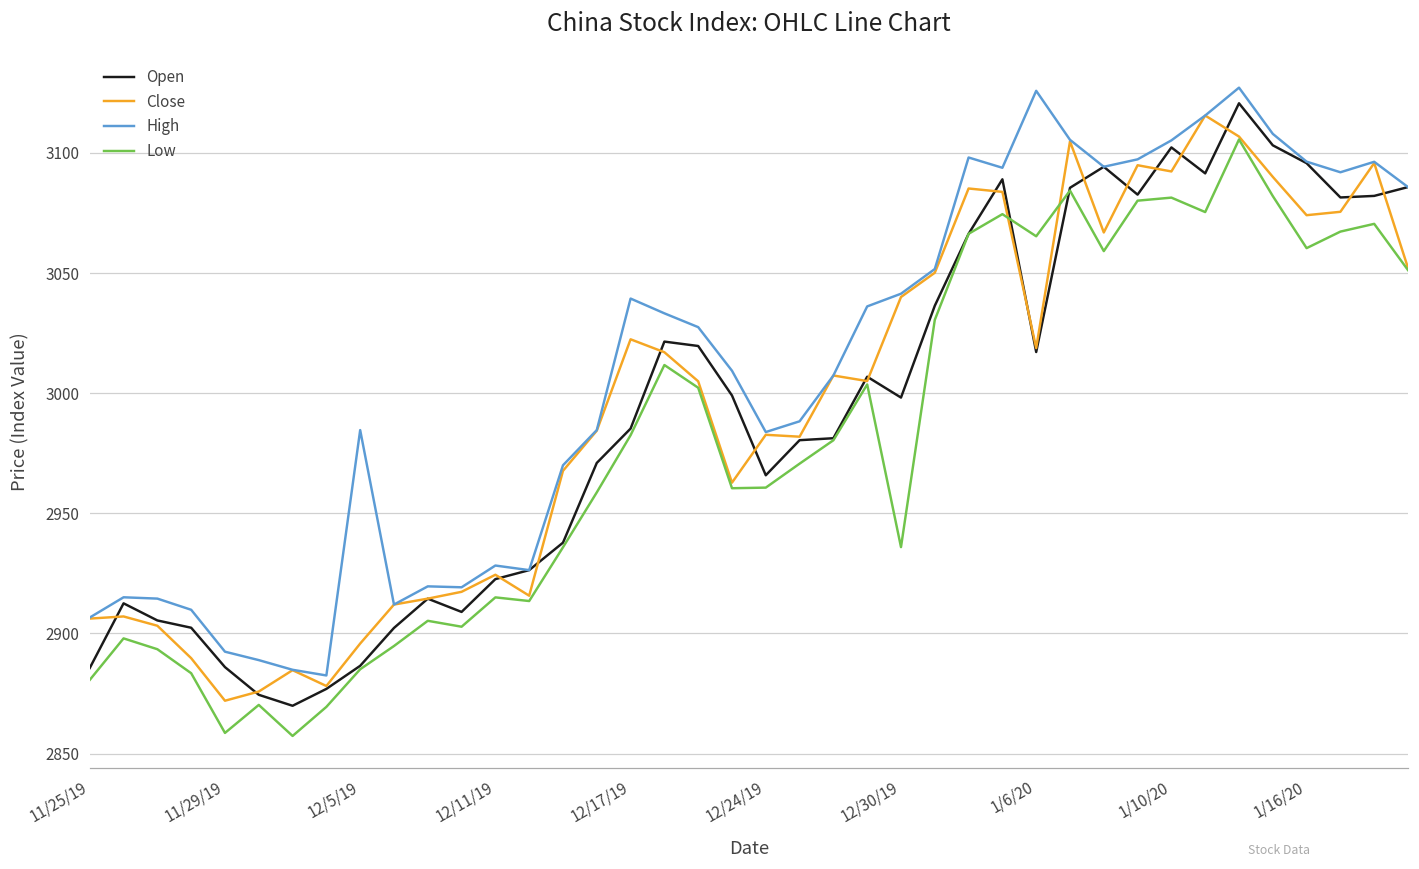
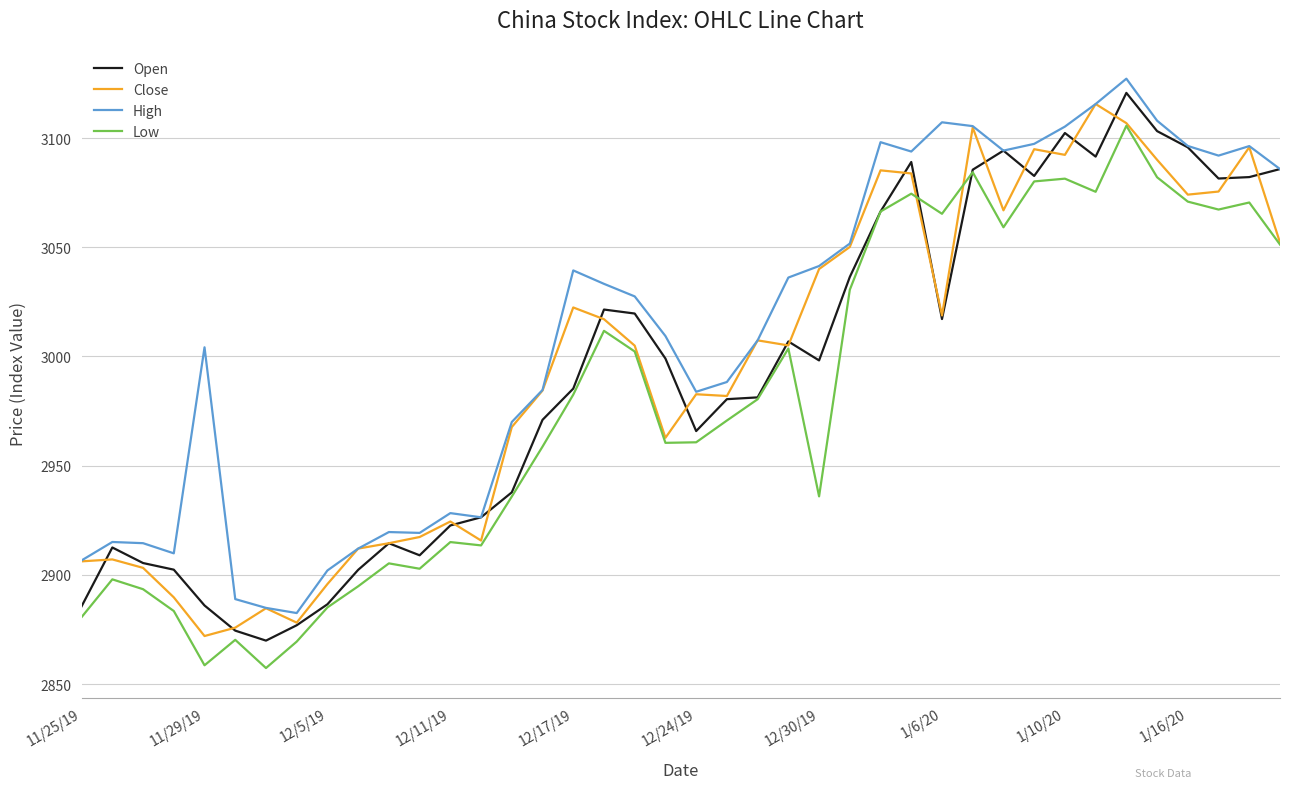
High, 11/29/19: 2892 -> 3004
High, 12/5/19: 2985 -> 2902
High, 1/6/20: 3126 -> 3107
Low, 1/16/20: 3060 -> 3071
